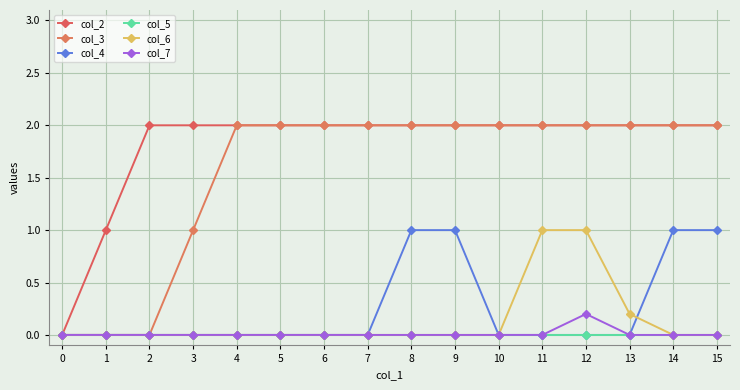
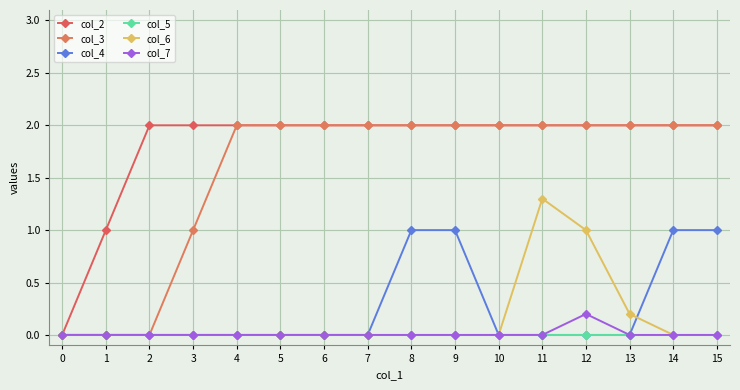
col_6, 11: 1.0 -> 1.3
